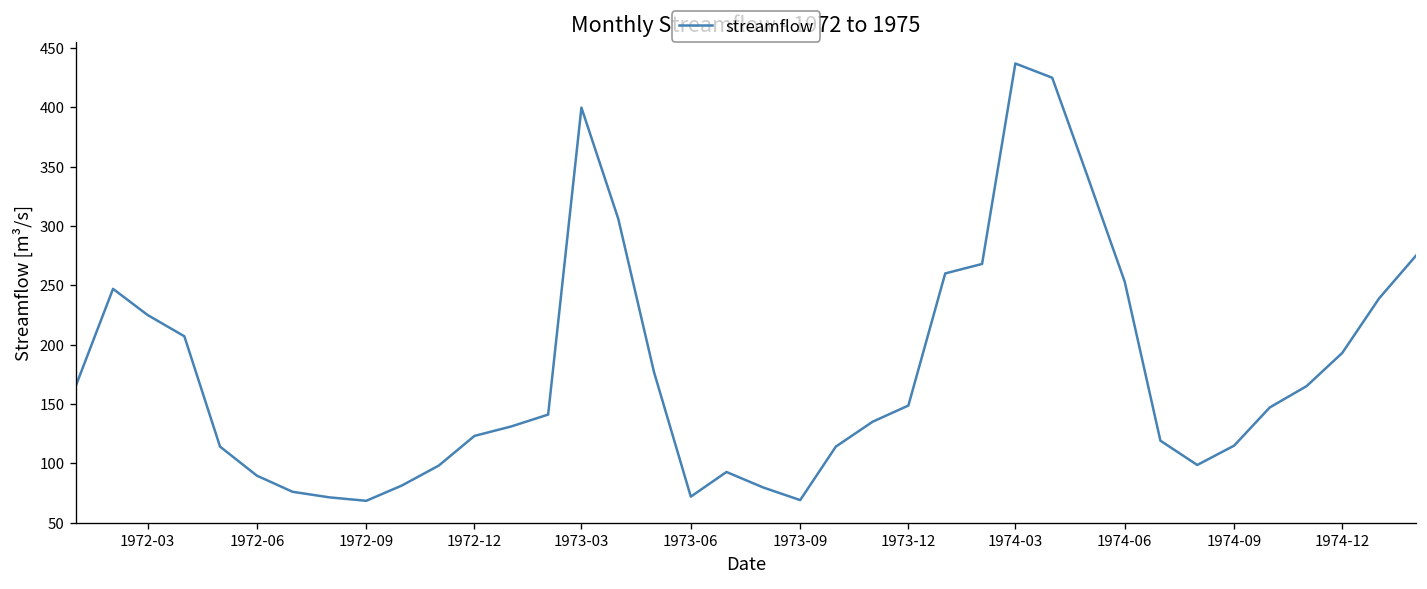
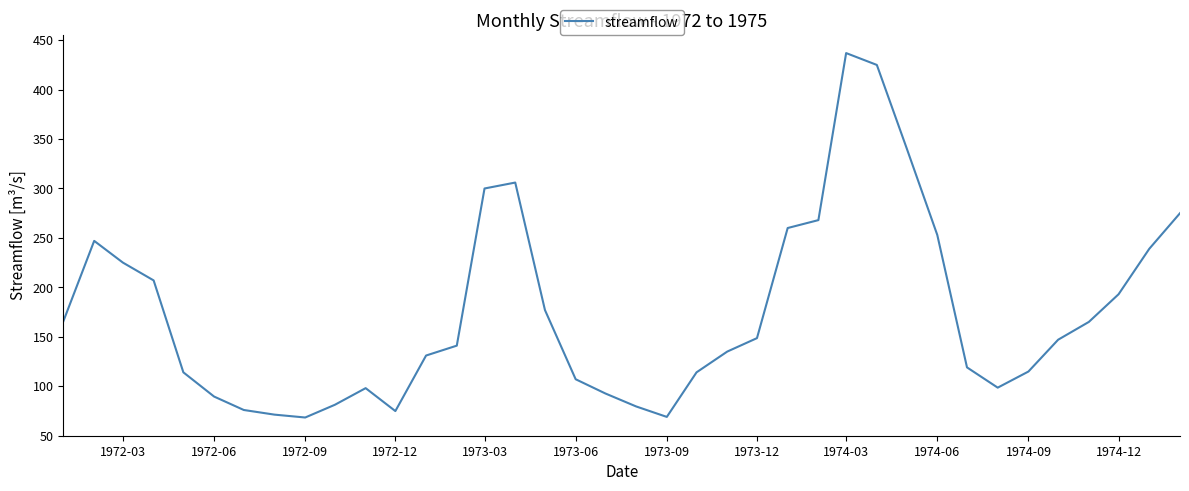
1972-12: 120 -> 70
1973-03: 400 -> 300
1973-06: 70 -> 110
